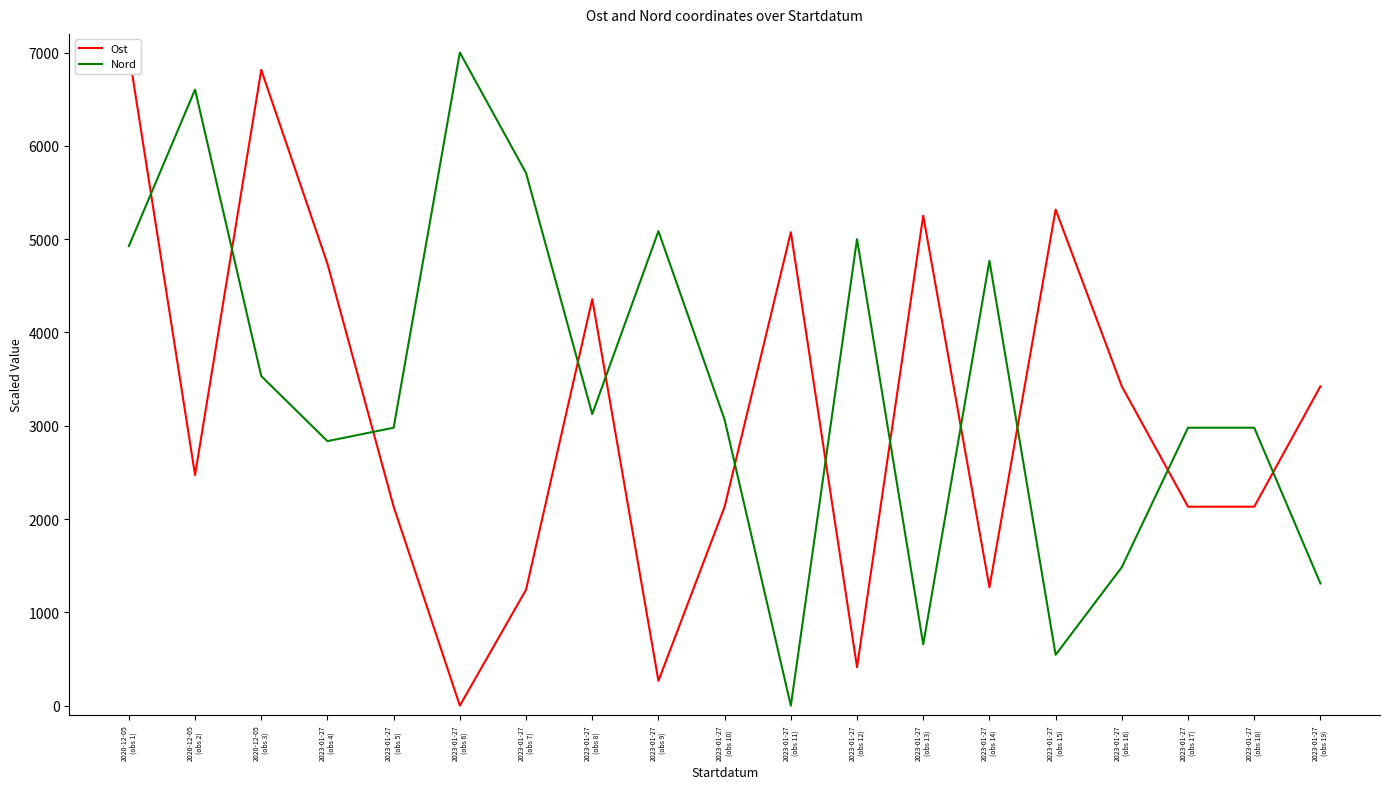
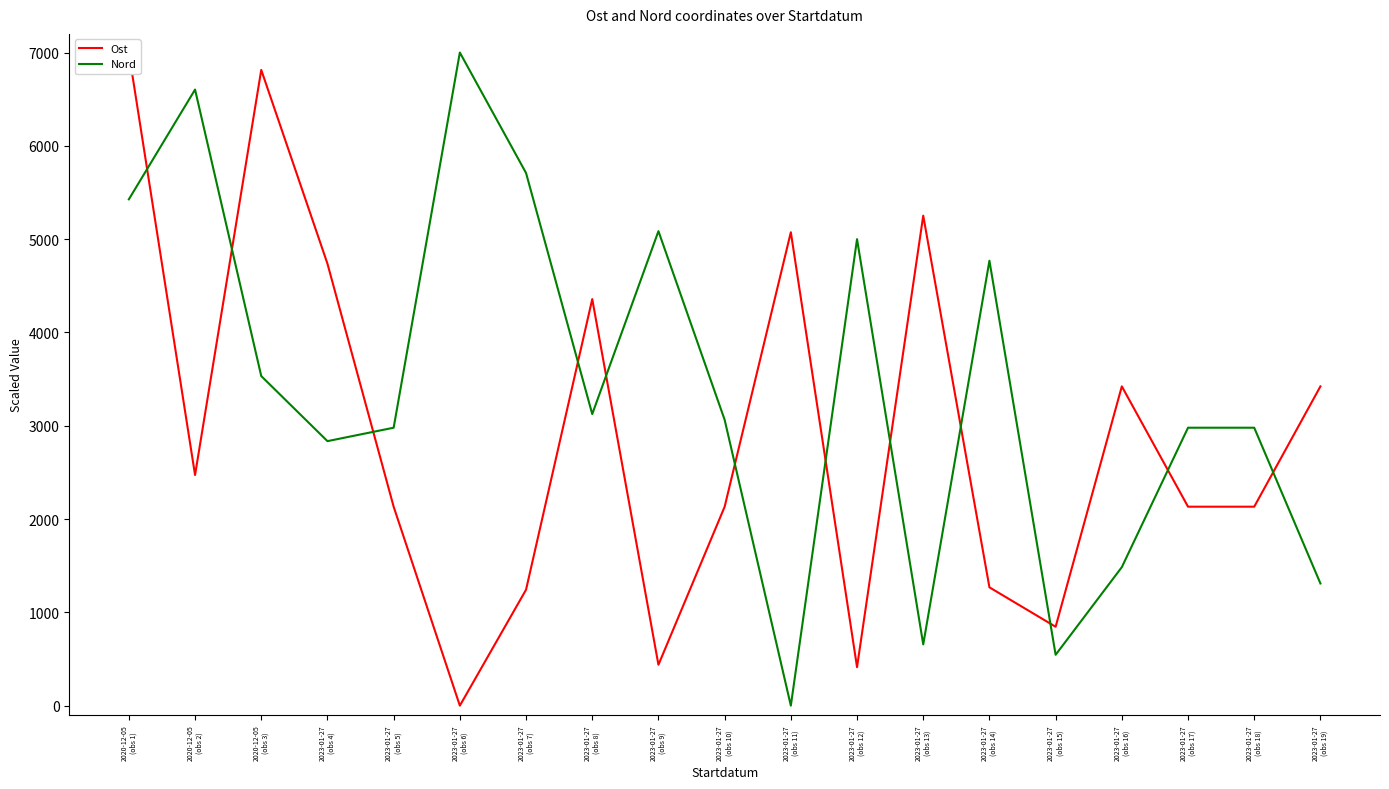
Nord, 2020-12-05 (obs 1): 4900 -> 5400
Ost, 2023-01-27 (obs 9): 300 -> 400
Ost, 2023-01-27 (obs 15): 5300 -> 800
